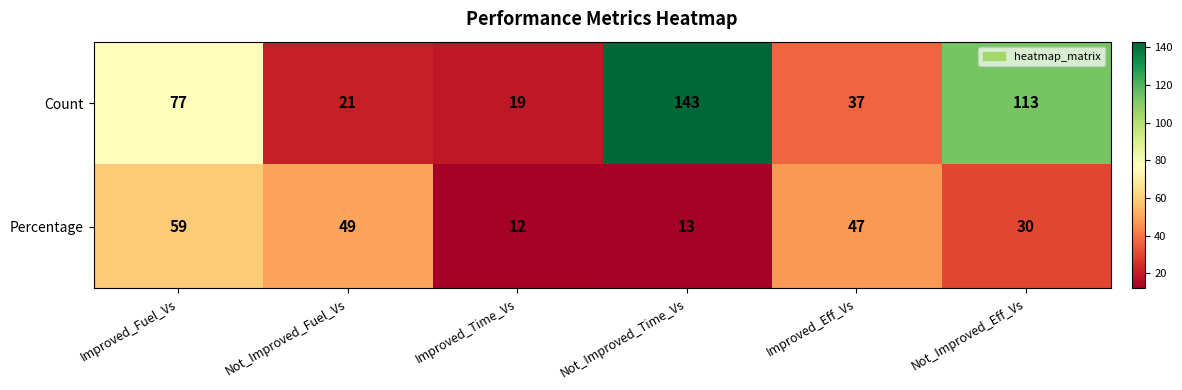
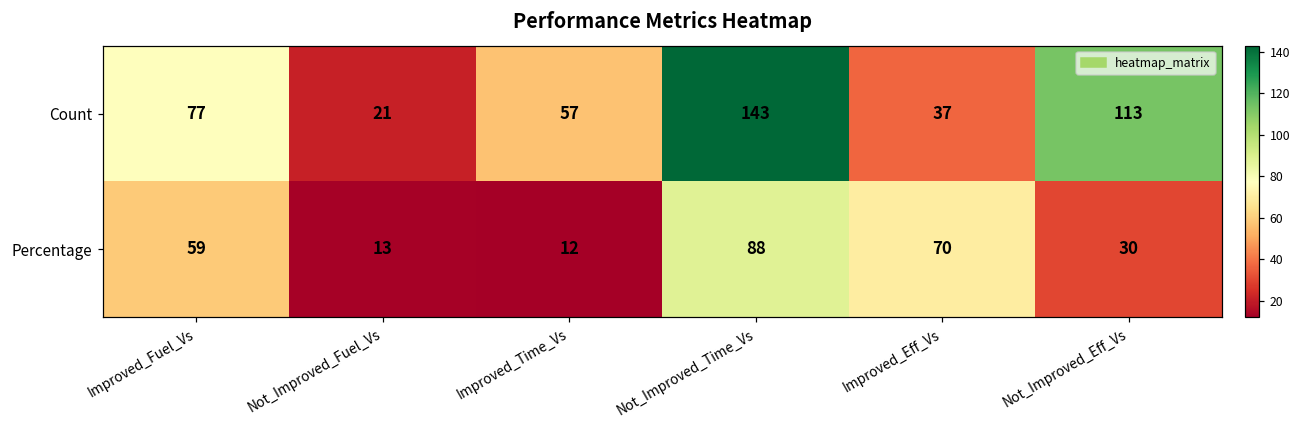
Count, Improved_Time_Vs: 19 -> 57
Percentage, Not_Improved_Fuel_Vs: 49 -> 13
Percentage, Not_Improved_Time_Vs: 13 -> 88
Percentage, Improved_Eff_Vs: 47 -> 70
